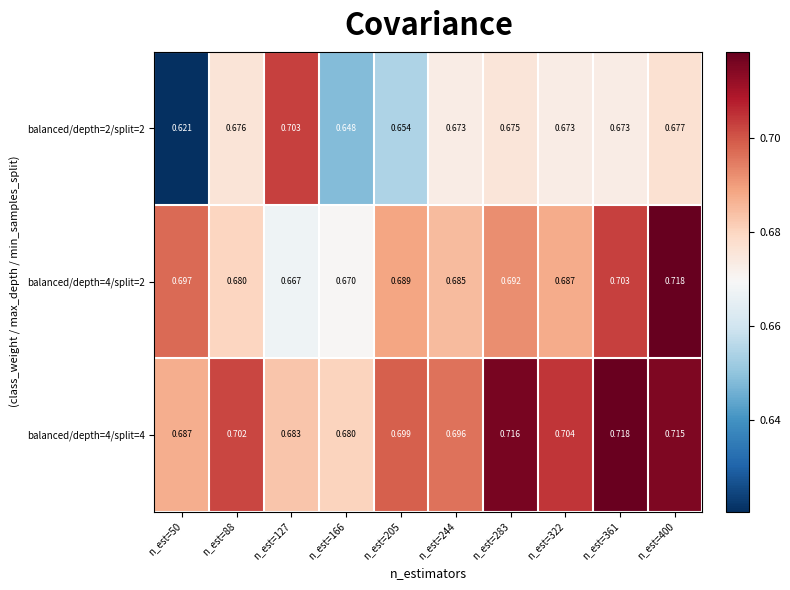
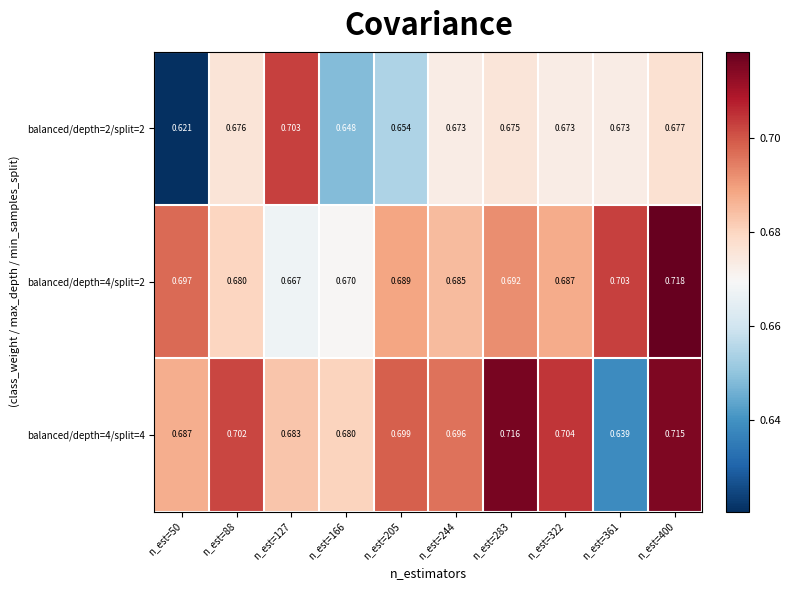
balanced/depth=4/split=4, n_est=361: 0.718 -> 0.639
